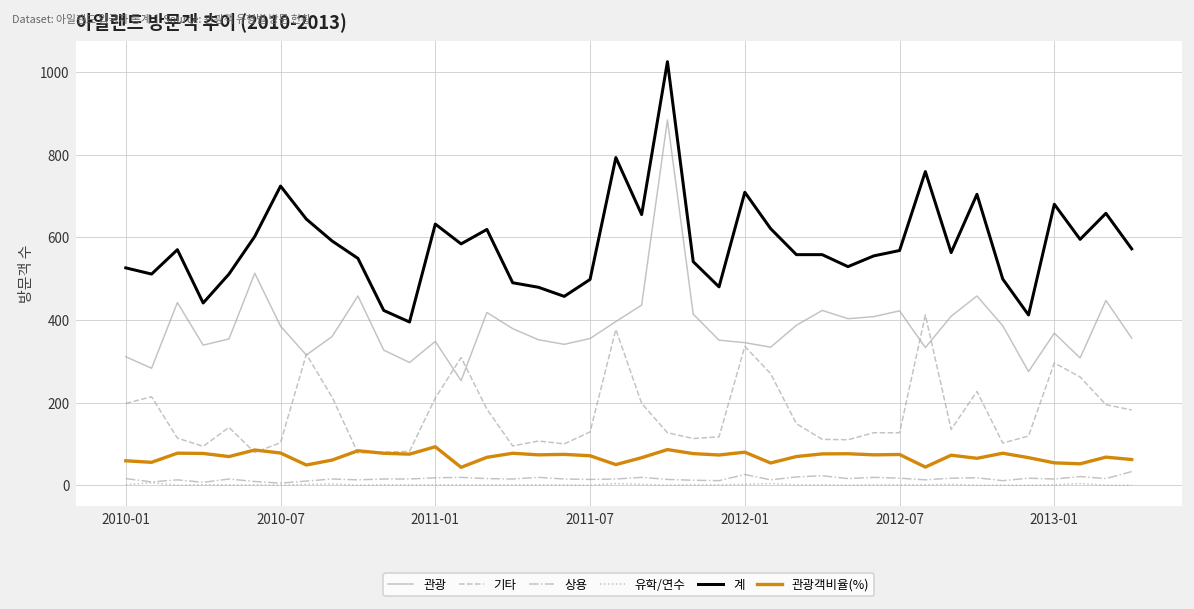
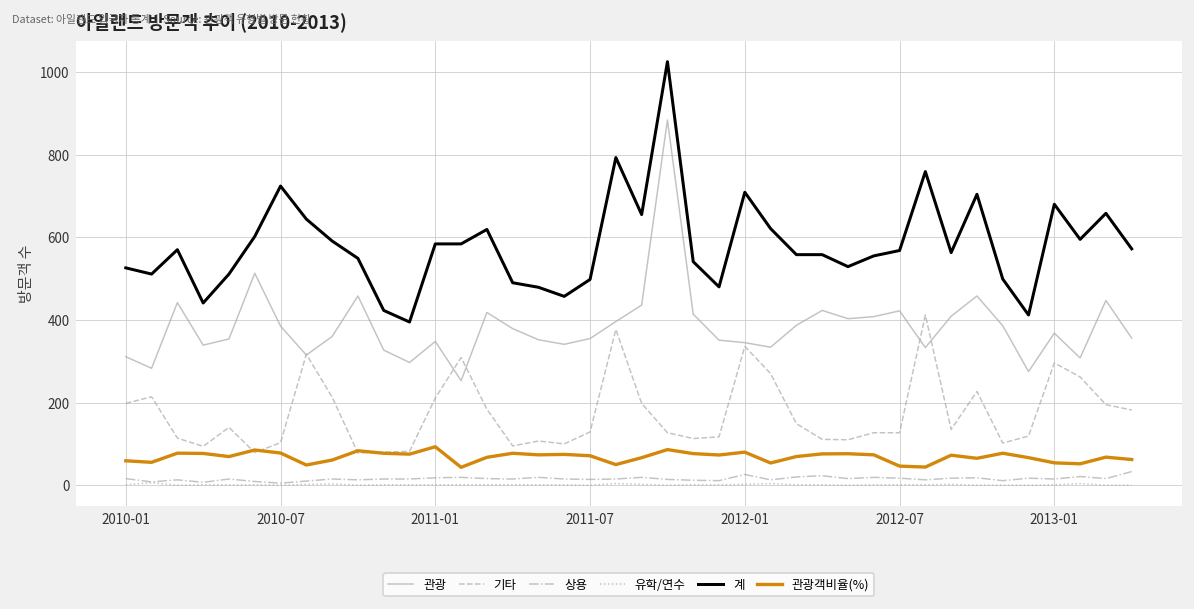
계, 2011-01: 630 -> 580
관광객비율(%), 2012-07: 70 -> 50
